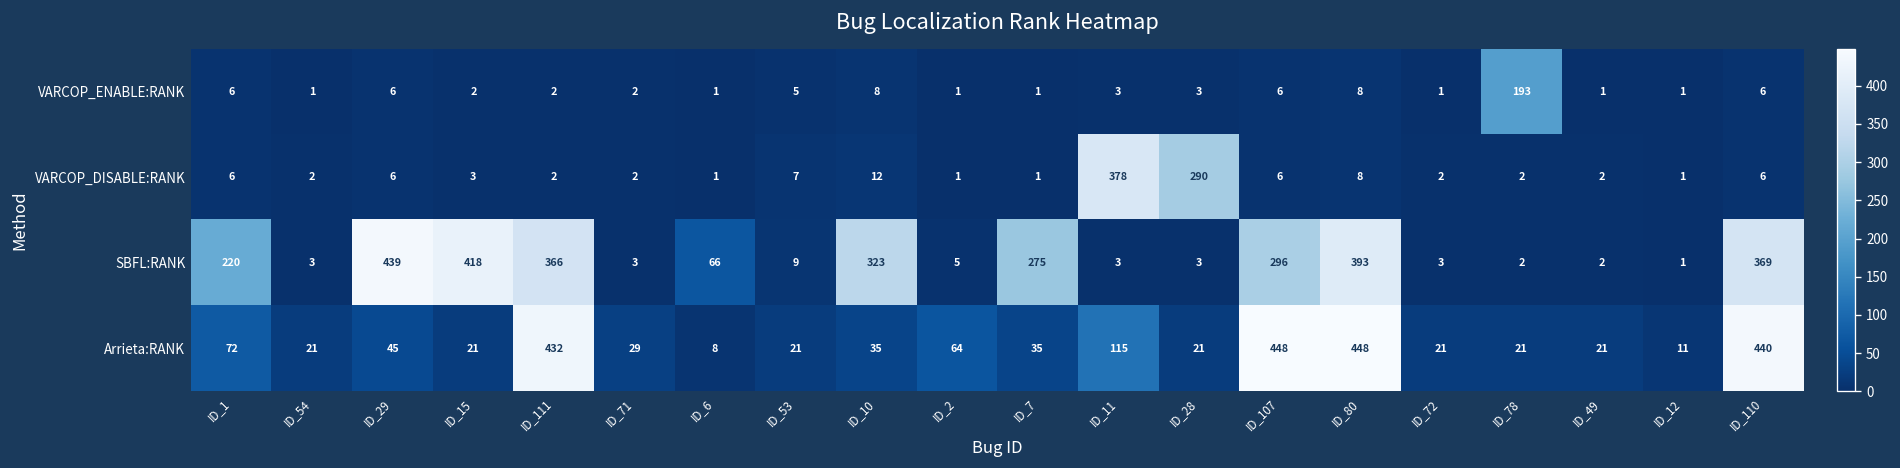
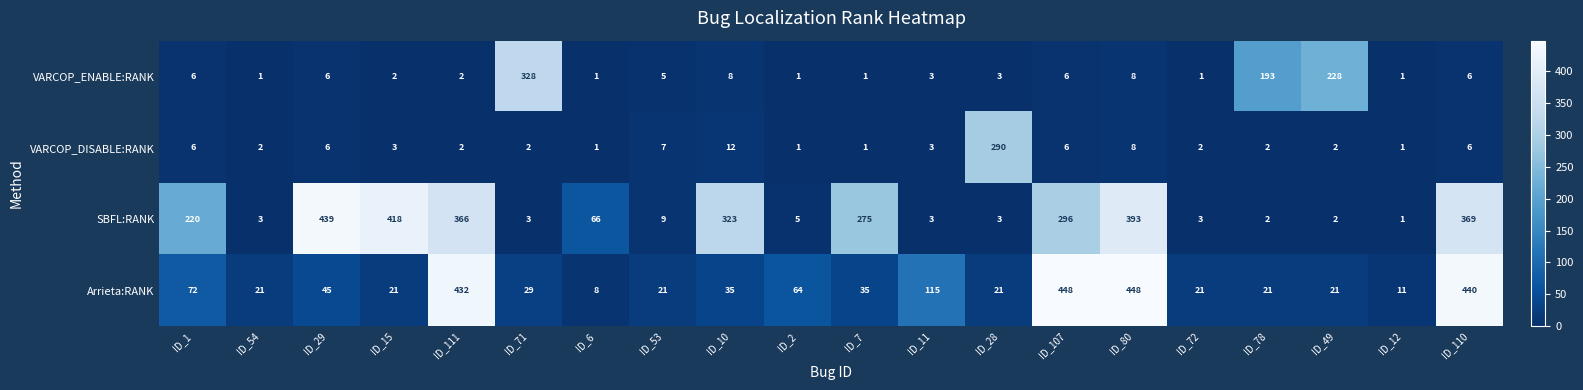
VARCOP_ENABLE:RANK, ID_71: 2 -> 328
VARCOP_ENABLE:RANK, ID_49: 1 -> 228
VARCOP_DISABLE:RANK, ID_11: 378 -> 3
